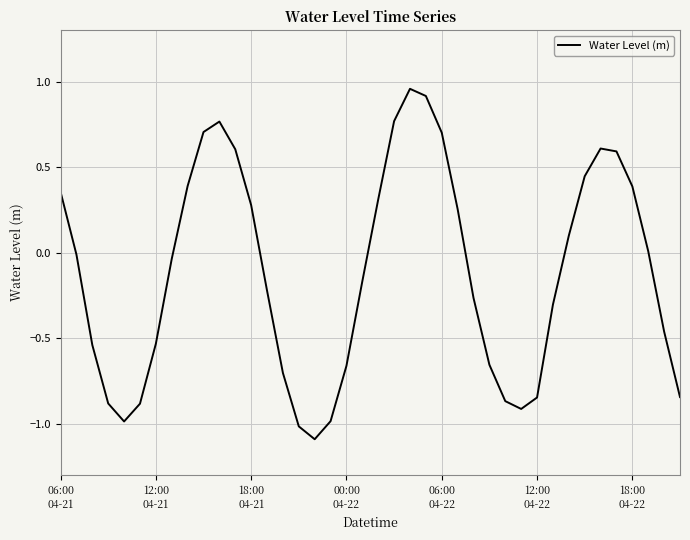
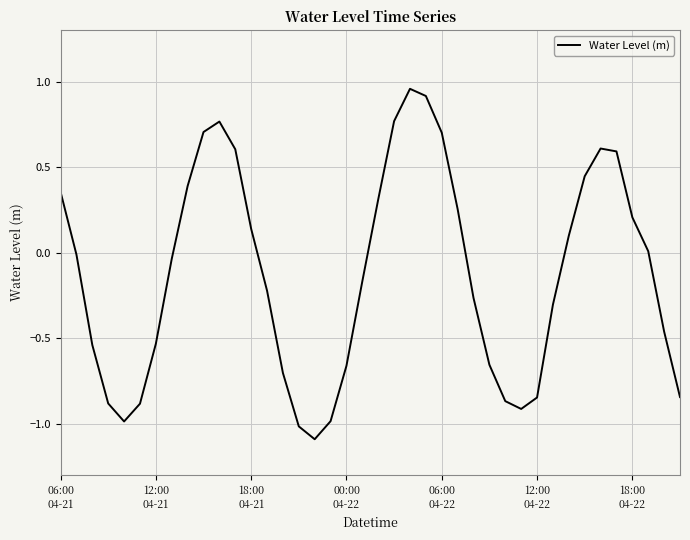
18:00 04-21: 0.28 -> 0.14
18:00 04-22: 0.39 -> 0.21
